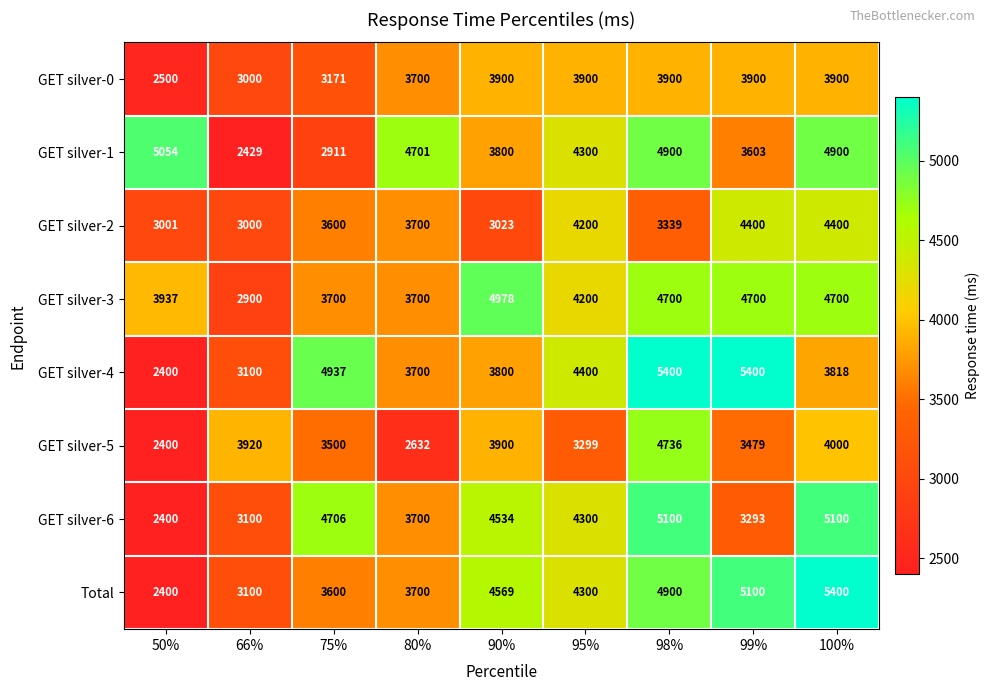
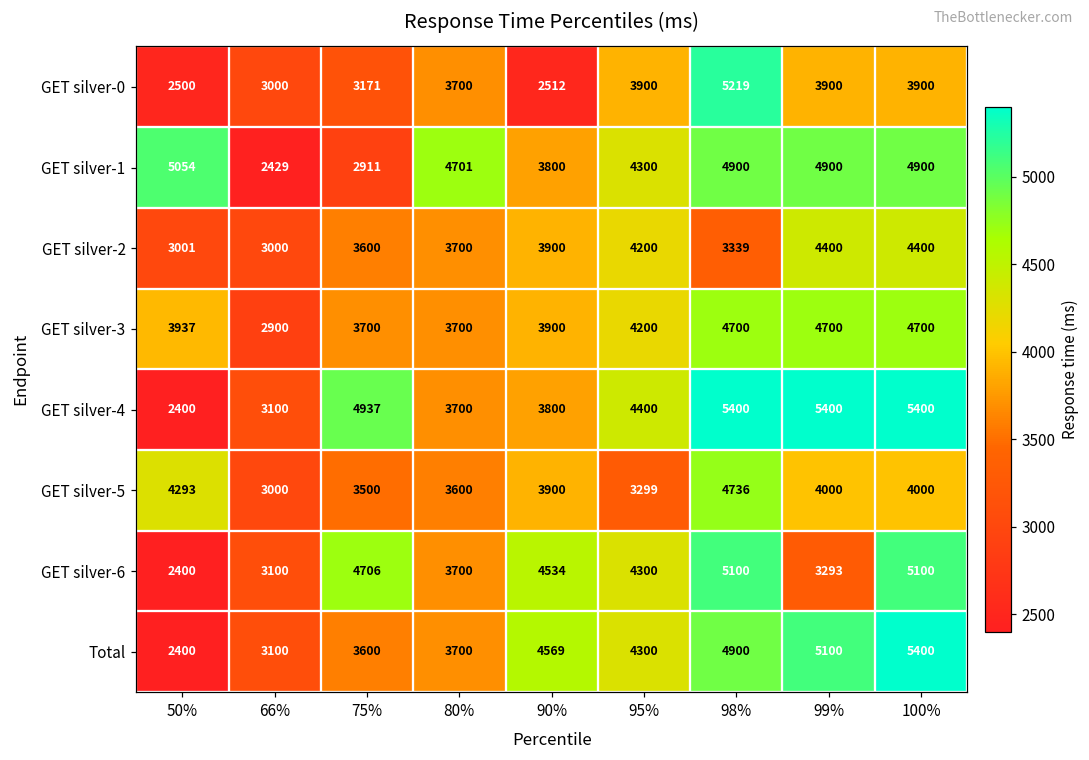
GET silver-0, 90%: 3900 -> 2512
GET silver-0, 98%: 3900 -> 5219
GET silver-1, 99%: 3603 -> 4900
GET silver-2, 90%: 3023 -> 3900
GET silver-3, 90%: 4978 -> 3900
GET silver-4, 100%: 3818 -> 5400
GET silver-5, 50%: 2400 -> 4293
GET silver-5, 66%: 3920 -> 3000
GET silver-5, 80%: 2632 -> 3600
GET silver-5, 99%: 3479 -> 4000
